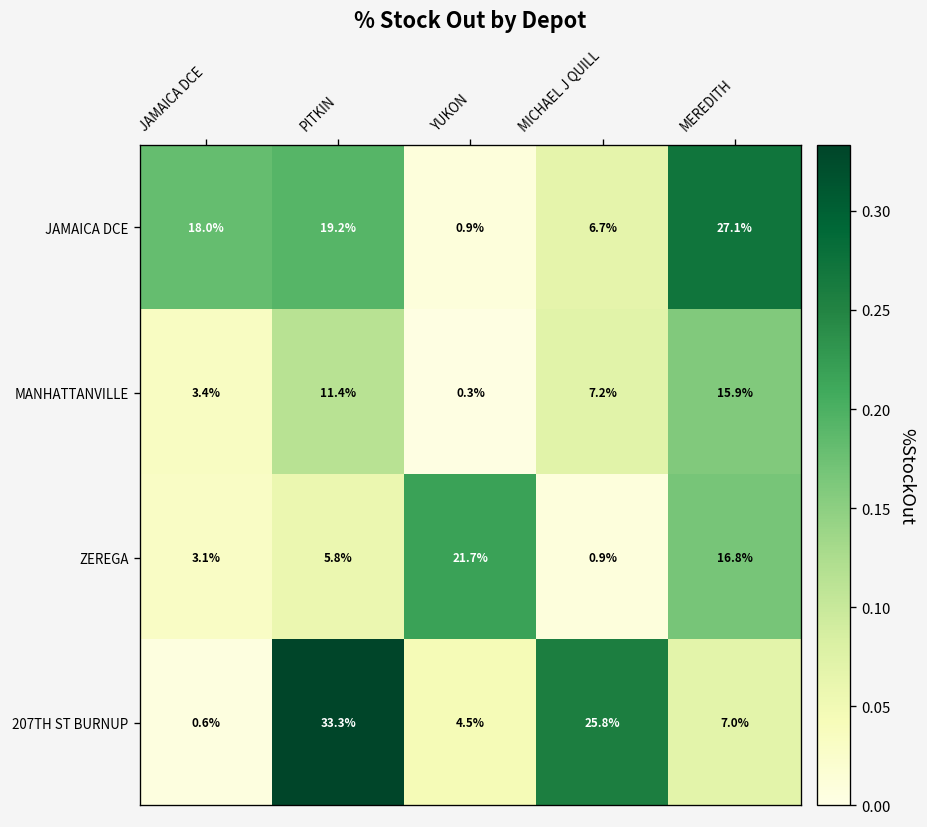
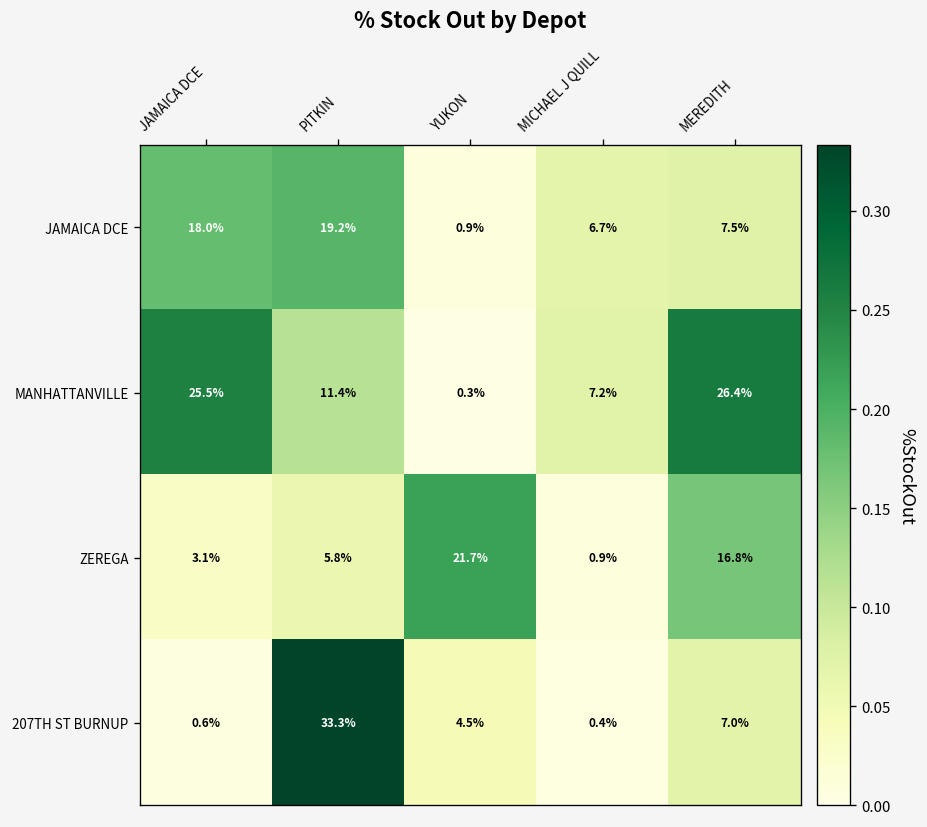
JAMAICA DCE, MEREDITH: 27.1% -> 7.5%
MANHATTANVILLE, JAMAICA DCE: 3.4% -> 25.5%
MANHATTANVILLE, MEREDITH: 15.9% -> 26.4%
207TH ST BURNUP, MICHAEL J QUILL: 25.8% -> 0.4%
